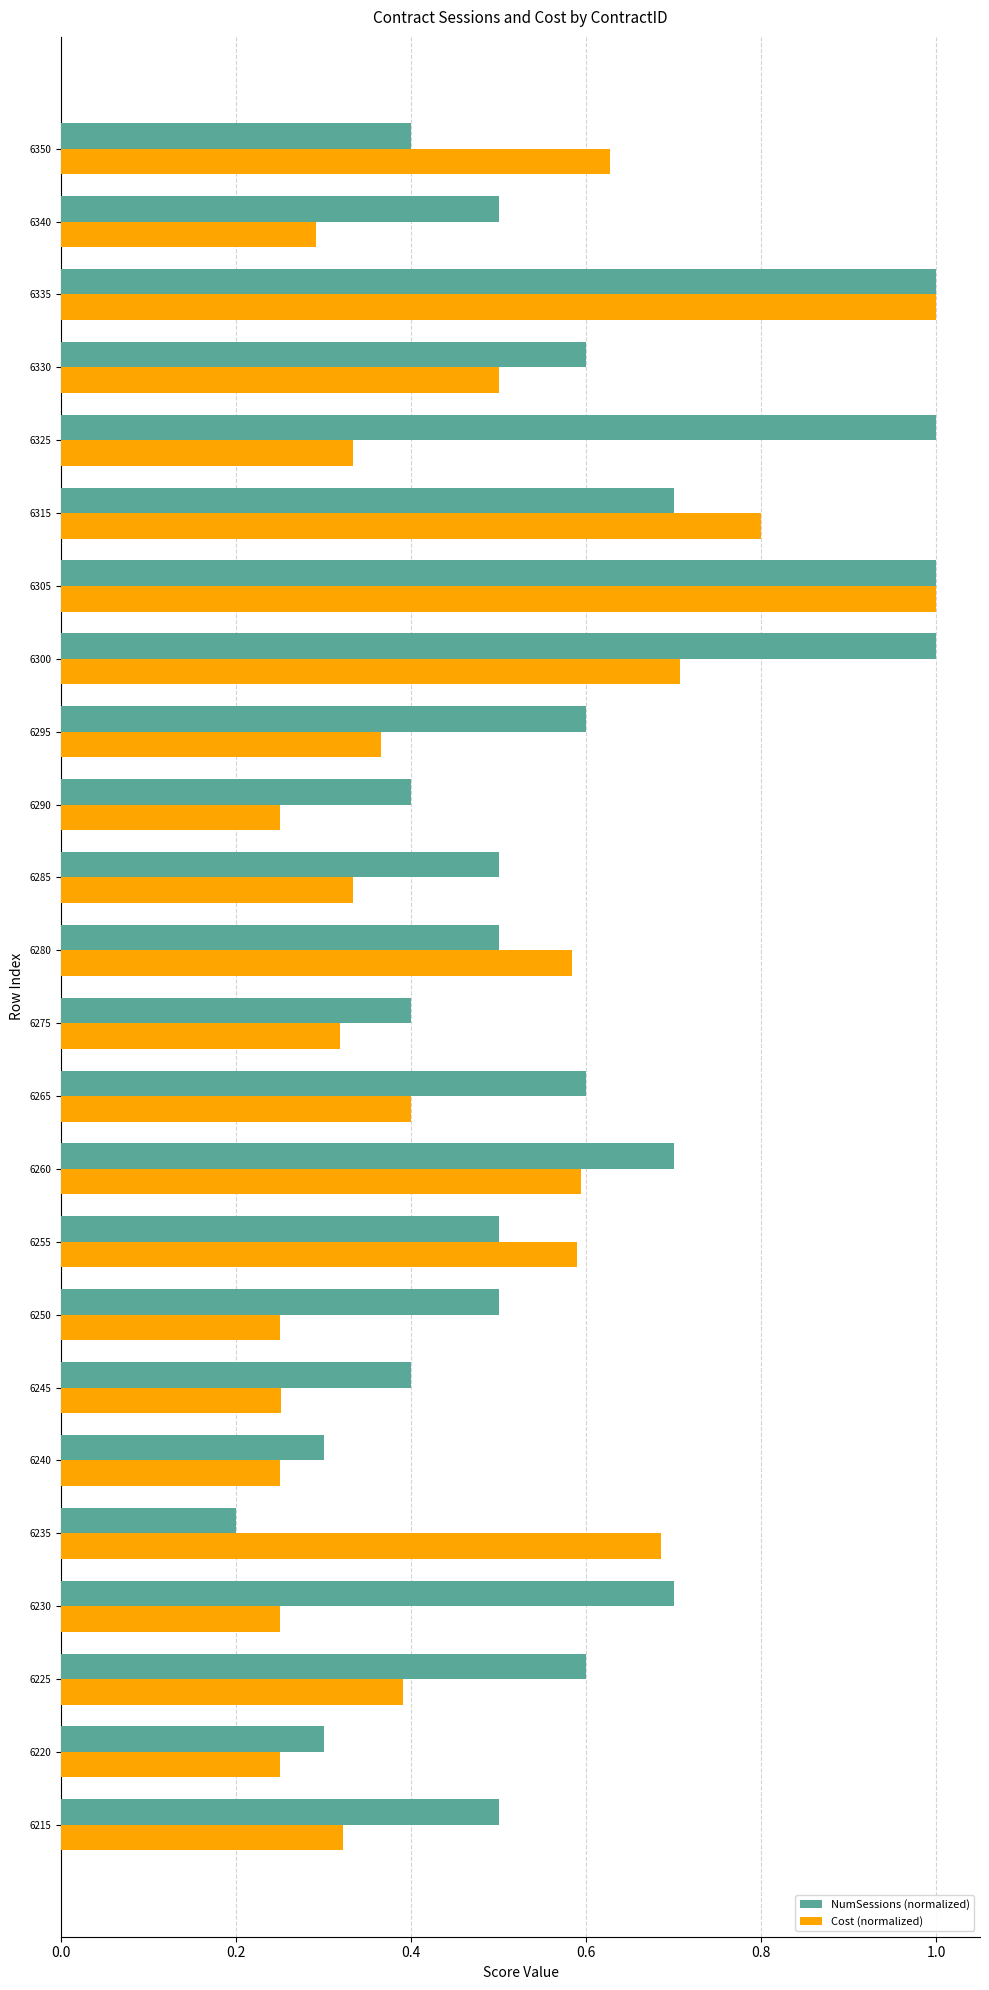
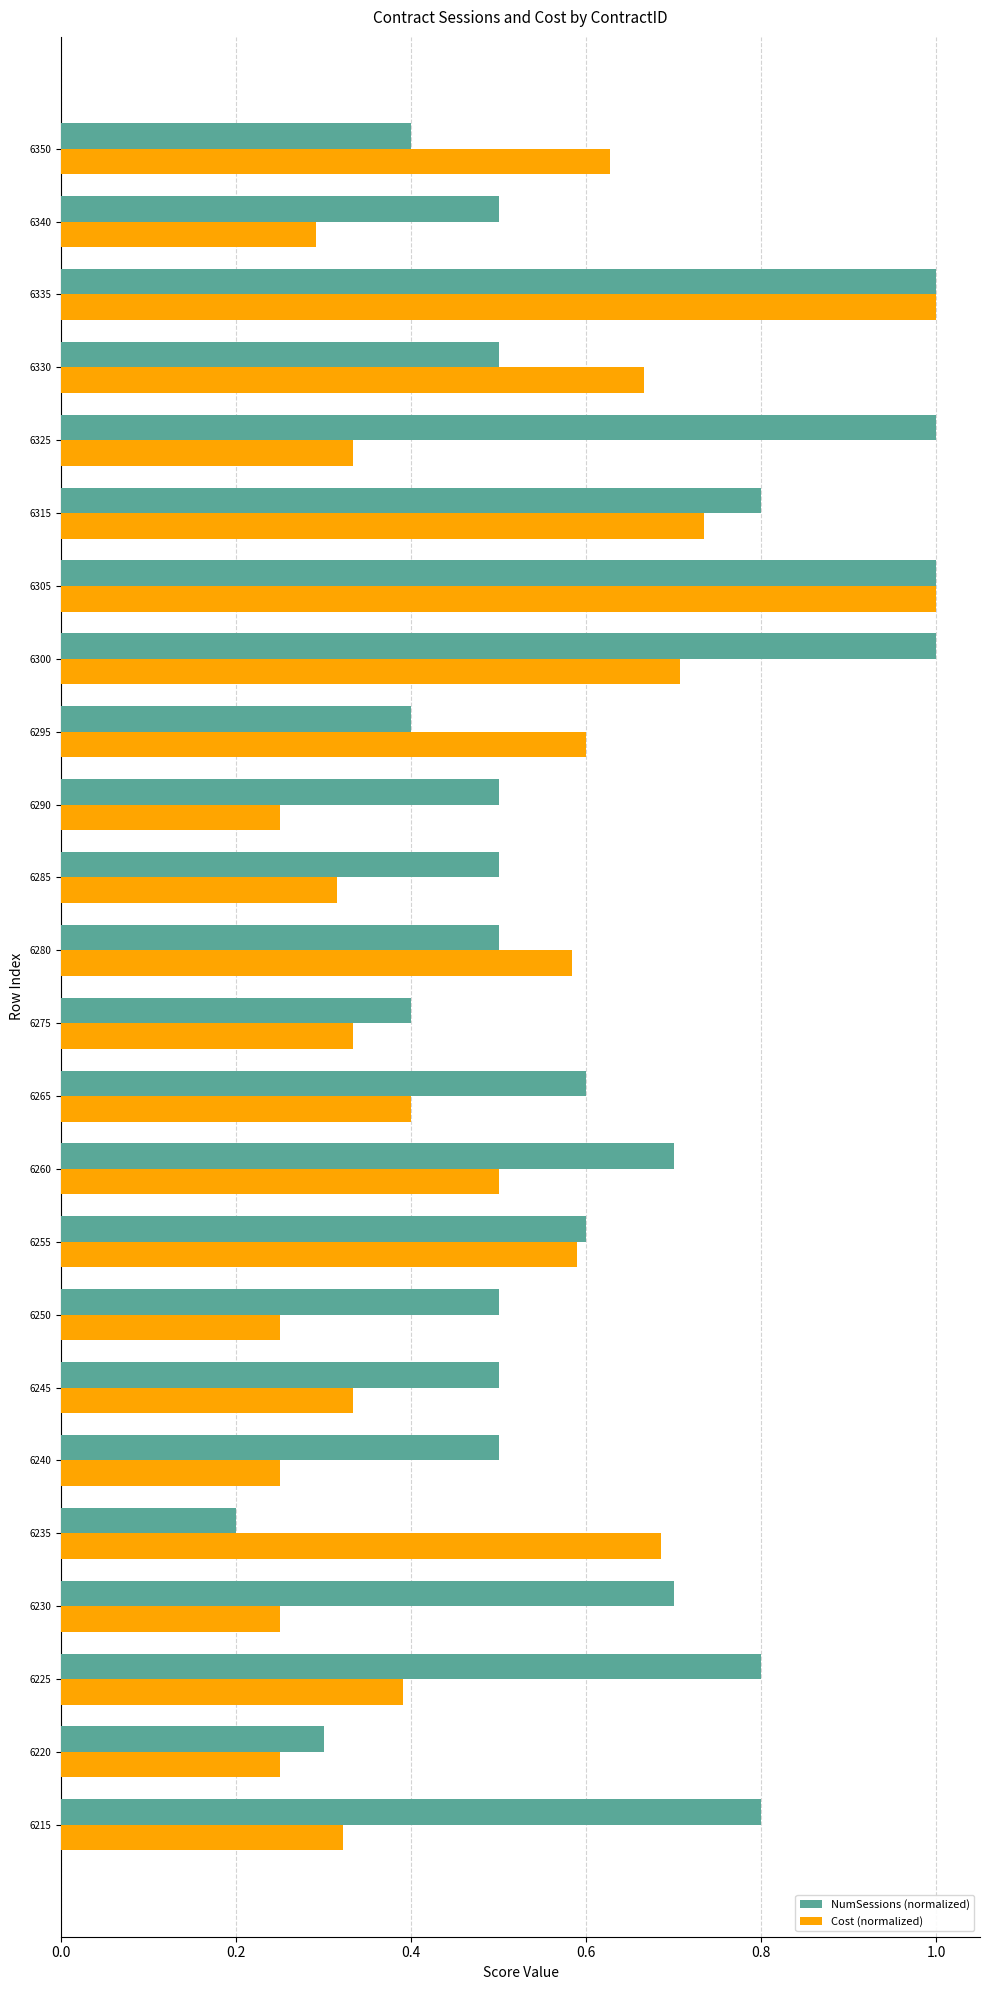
NumSessions (normalized), 6330: 0.60 -> 0.50
Cost (normalized), 6330: 0.50 -> 0.67
NumSessions (normalized), 6315: 0.70 -> 0.80
Cost (normalized), 6315: 0.80 -> 0.74
NumSessions (normalized), 6295: 0.60 -> 0.40
Cost (normalized), 6295: 0.37 -> 0.60
NumSessions (normalized), 6290: 0.40 -> 0.50
Cost (normalized), 6285: 0.33 -> 0.32
Cost (normalized), 6275: 0.32 -> 0.33
Cost (normalized), 6260: 0.59 -> 0.50
NumSessions (normalized), 6255: 0.50 -> 0.60
NumSessions (normalized), 6245: 0.40 -> 0.50
Cost (normalized), 6245: 0.25 -> 0.33
NumSessions (normalized), 6240: 0.30 -> 0.50
NumSessions (normalized), 6225: 0.60 -> 0.80
NumSessions (normalized), 6215: 0.50 -> 0.80
